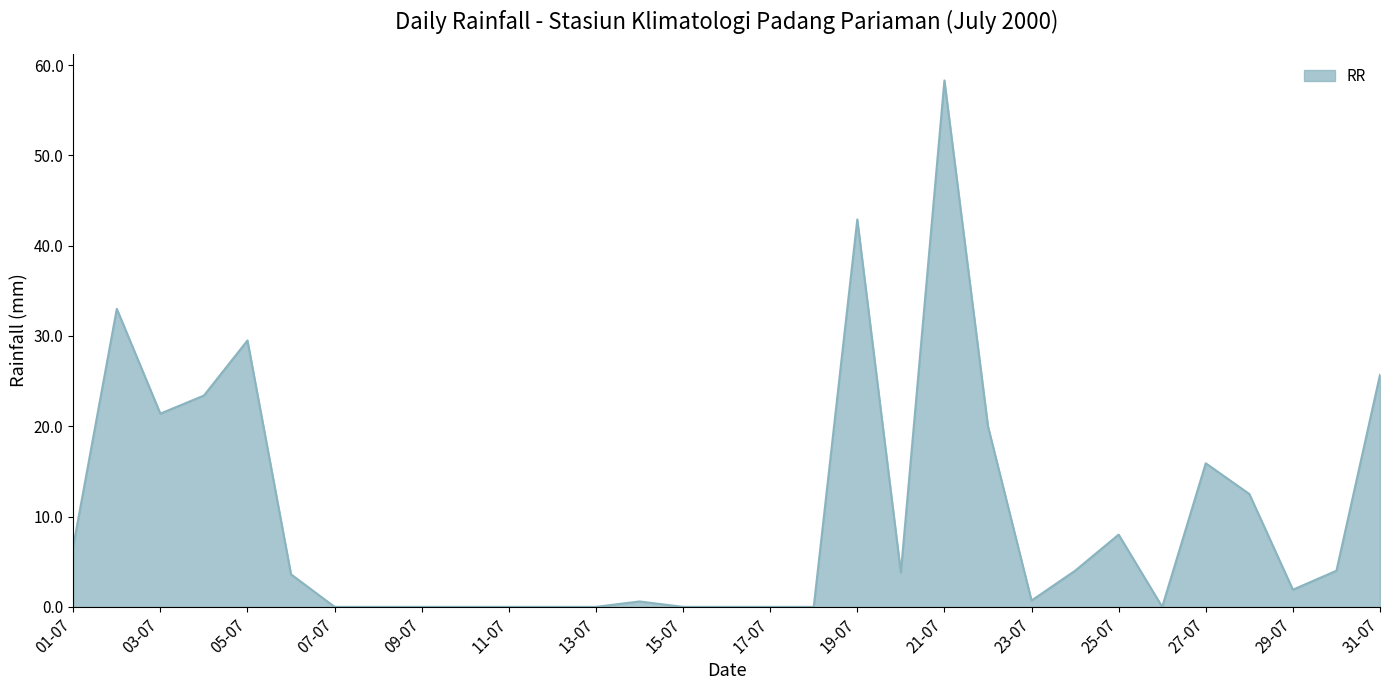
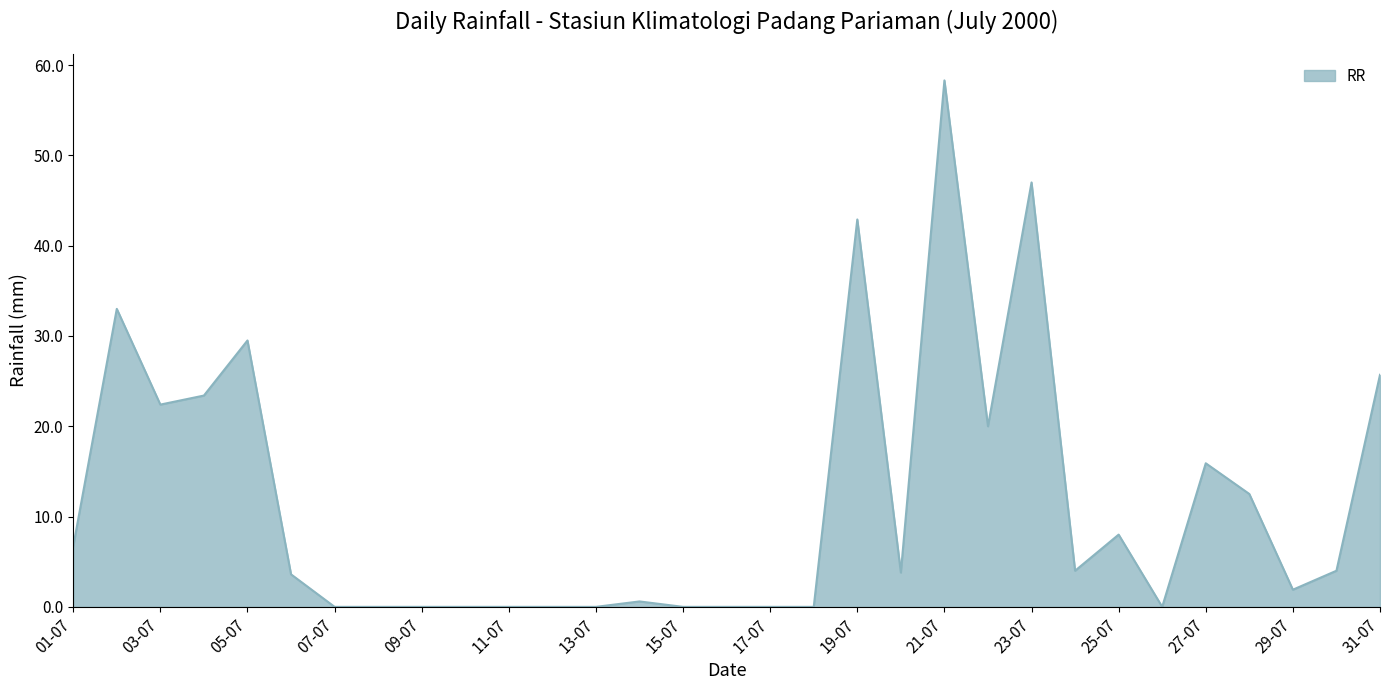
03-07: 21 -> 22
23-07: 1 -> 47
